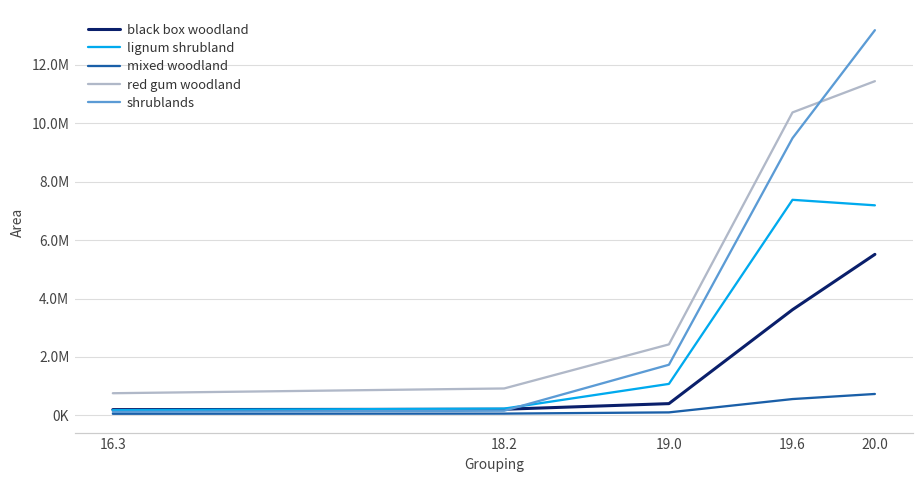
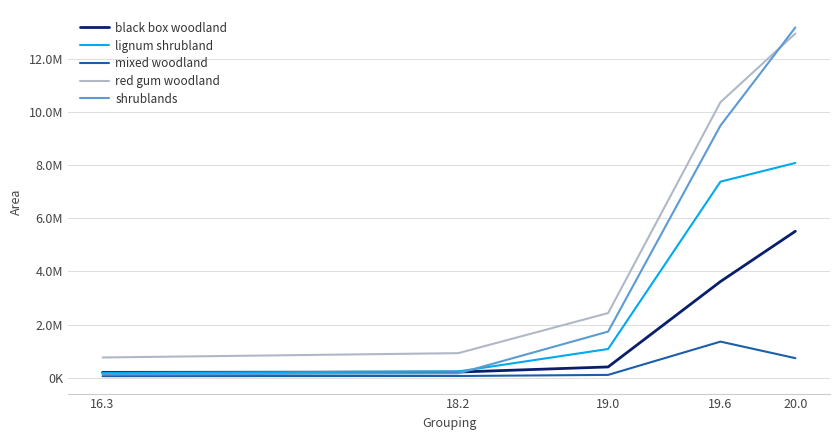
mixed woodland, 19.6: 600000 -> 1400000
lignum shrubland, 20.0: 7200000 -> 8100000
red gum woodland, 20.0: 11400000 -> 13000000
